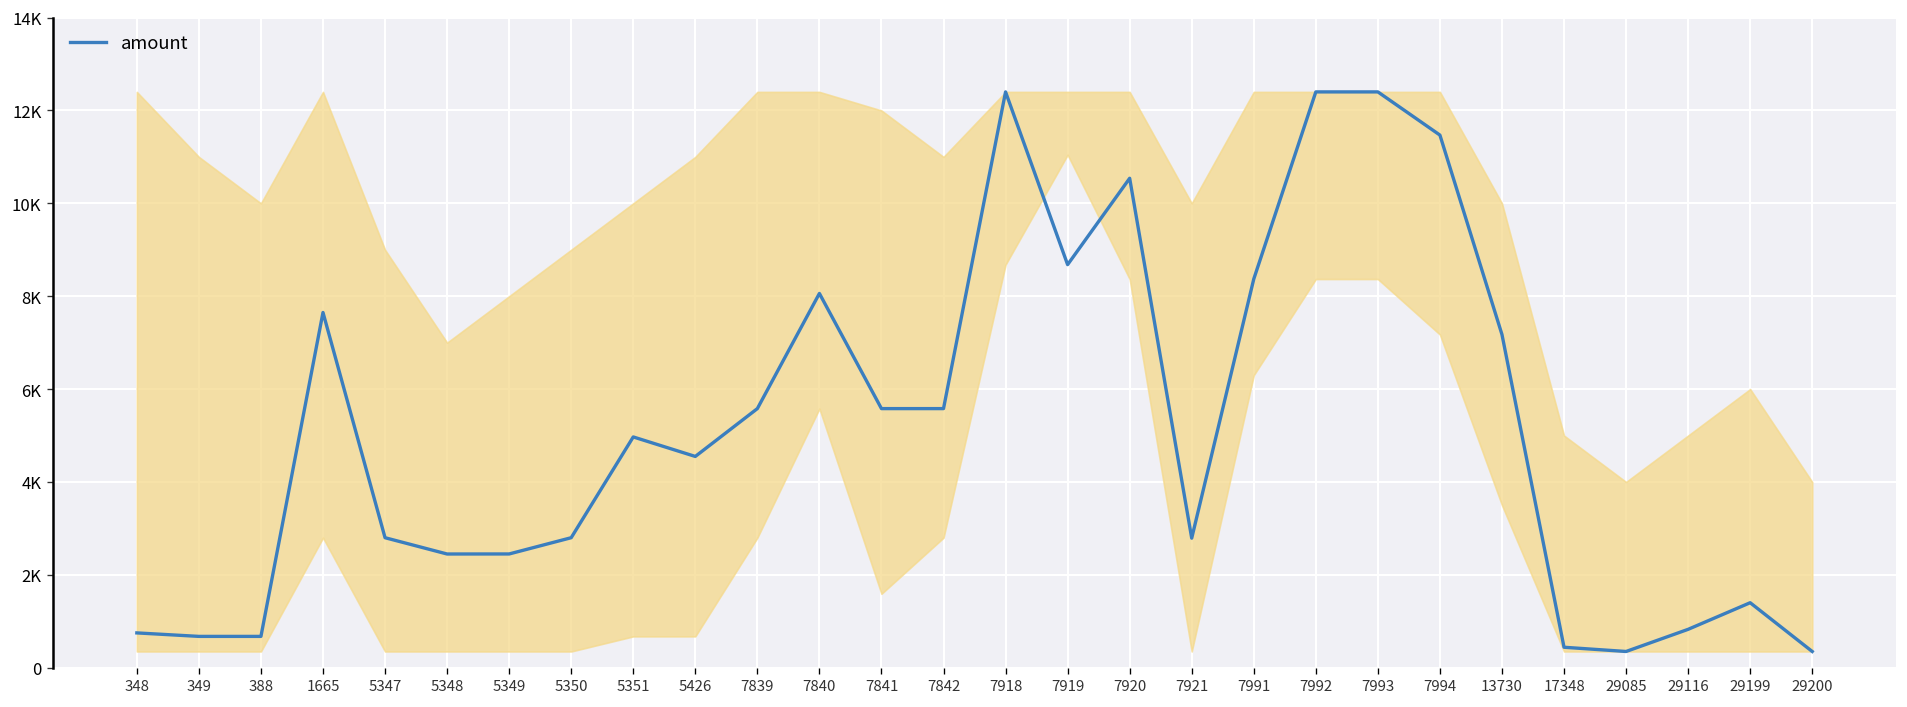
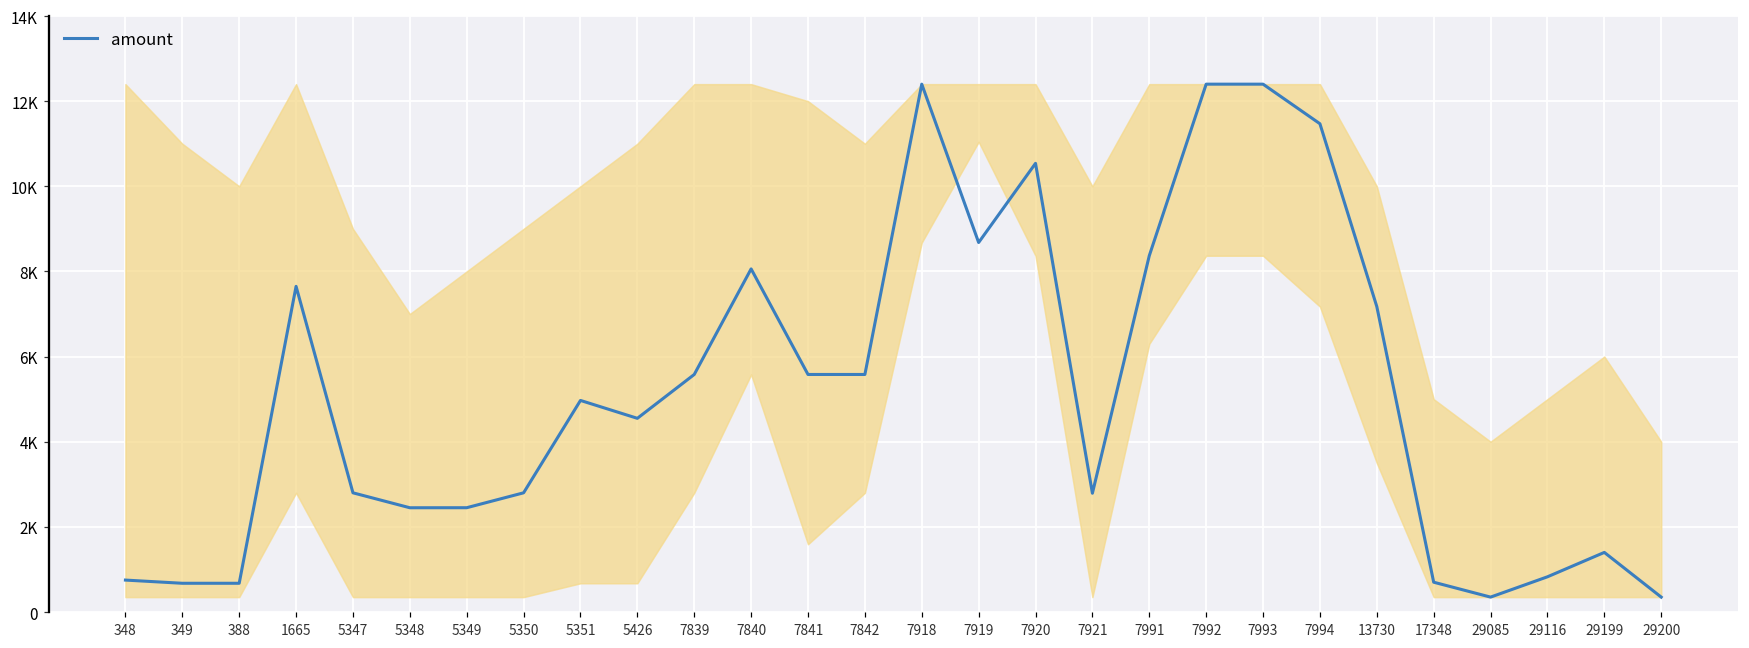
amount, 17348: 400 -> 700
